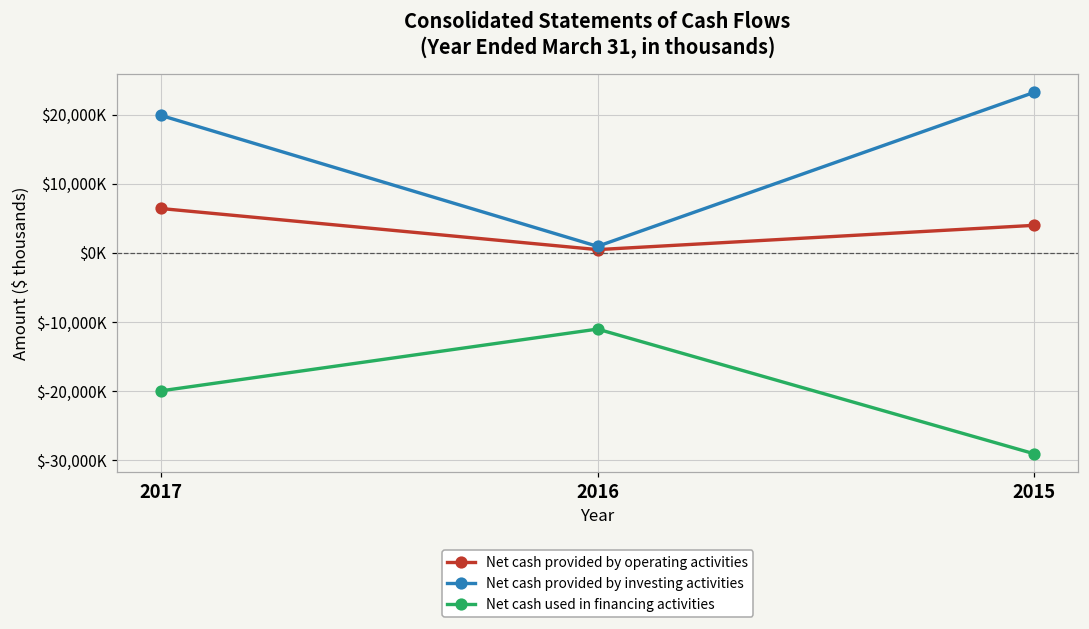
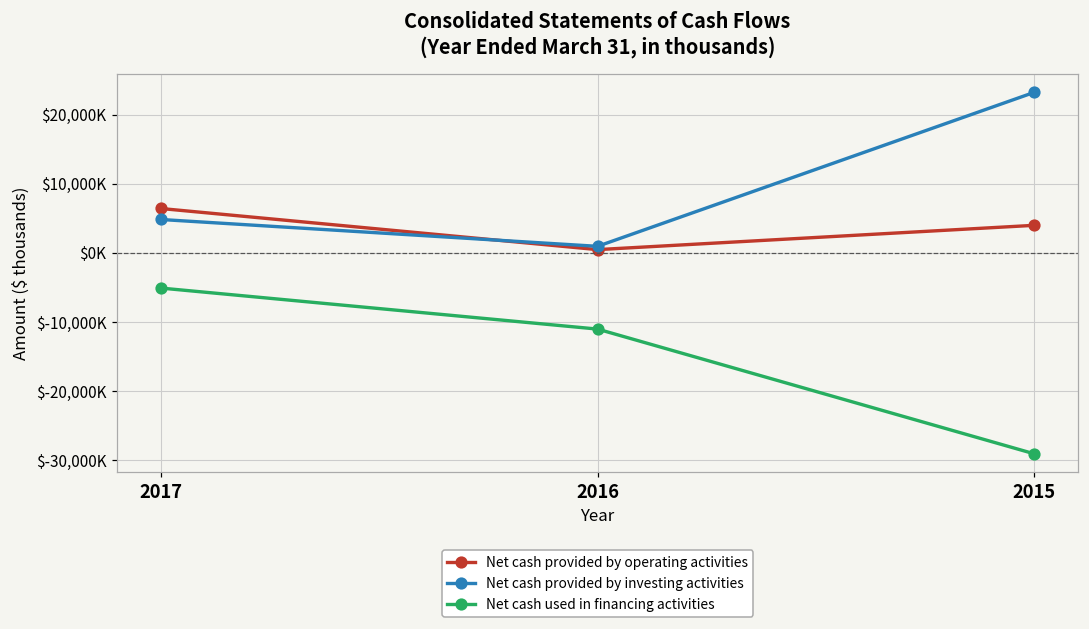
Net cash provided by investing activities, 2017: $20,000,000 -> $5,000,000
Net cash used in financing activities, 2017: $-20,000,000 -> $-5,000,000
